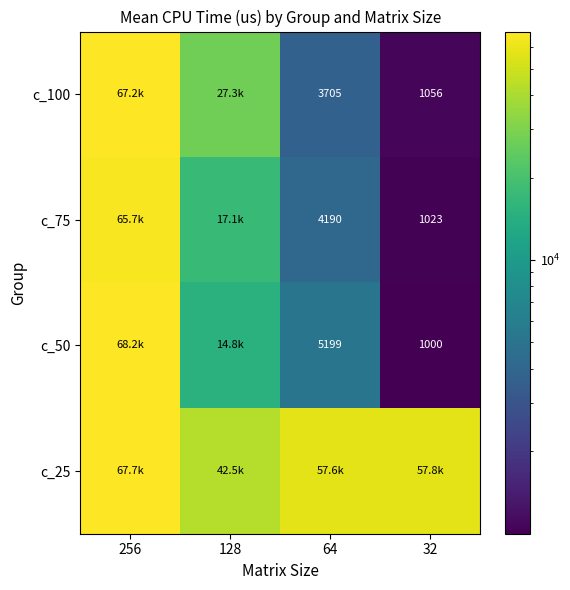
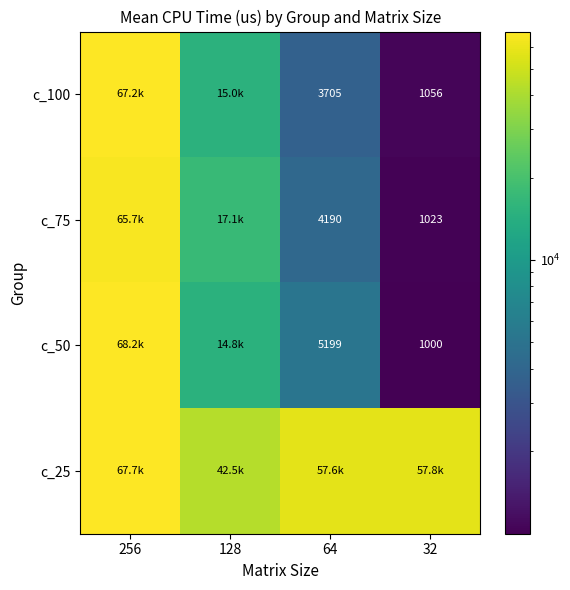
c_100, 128: 27.3k -> 15.0k
